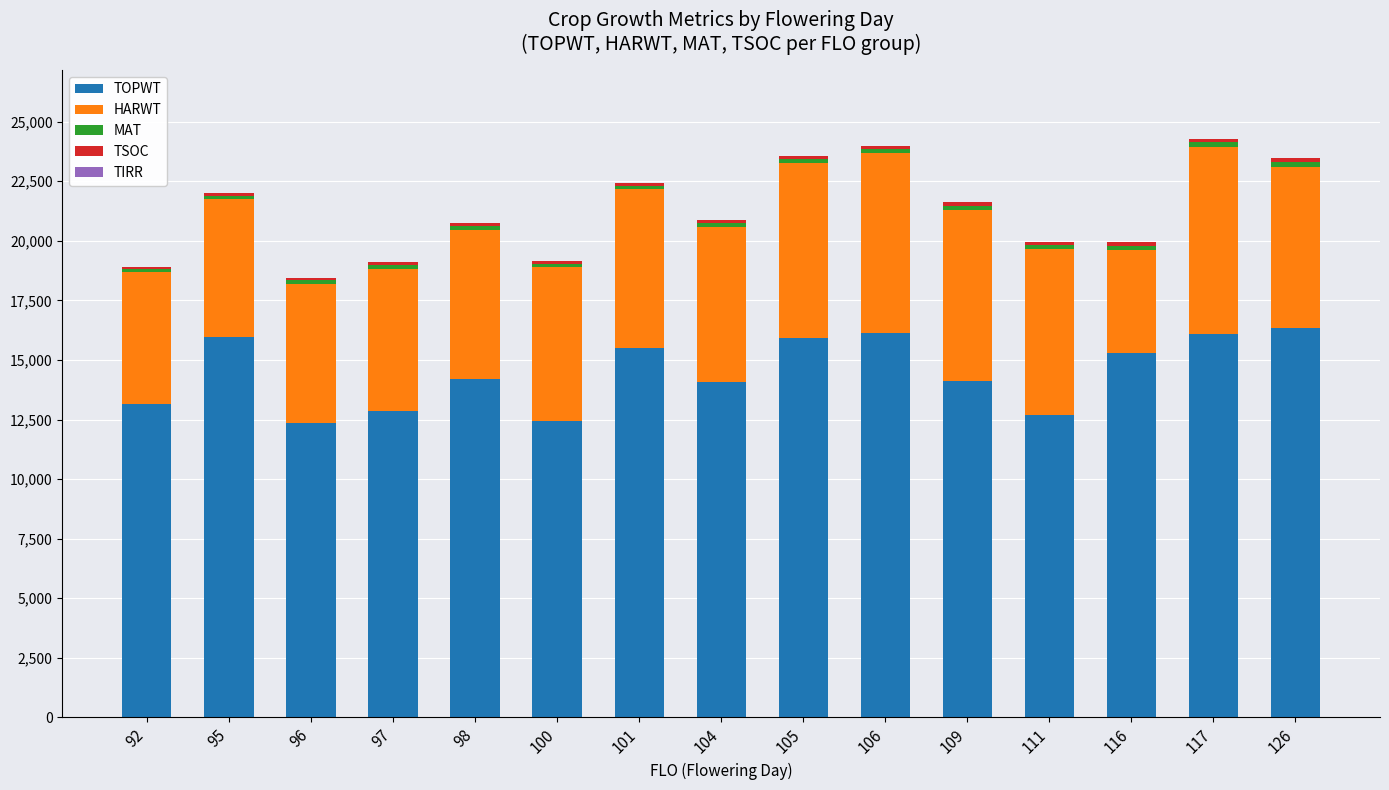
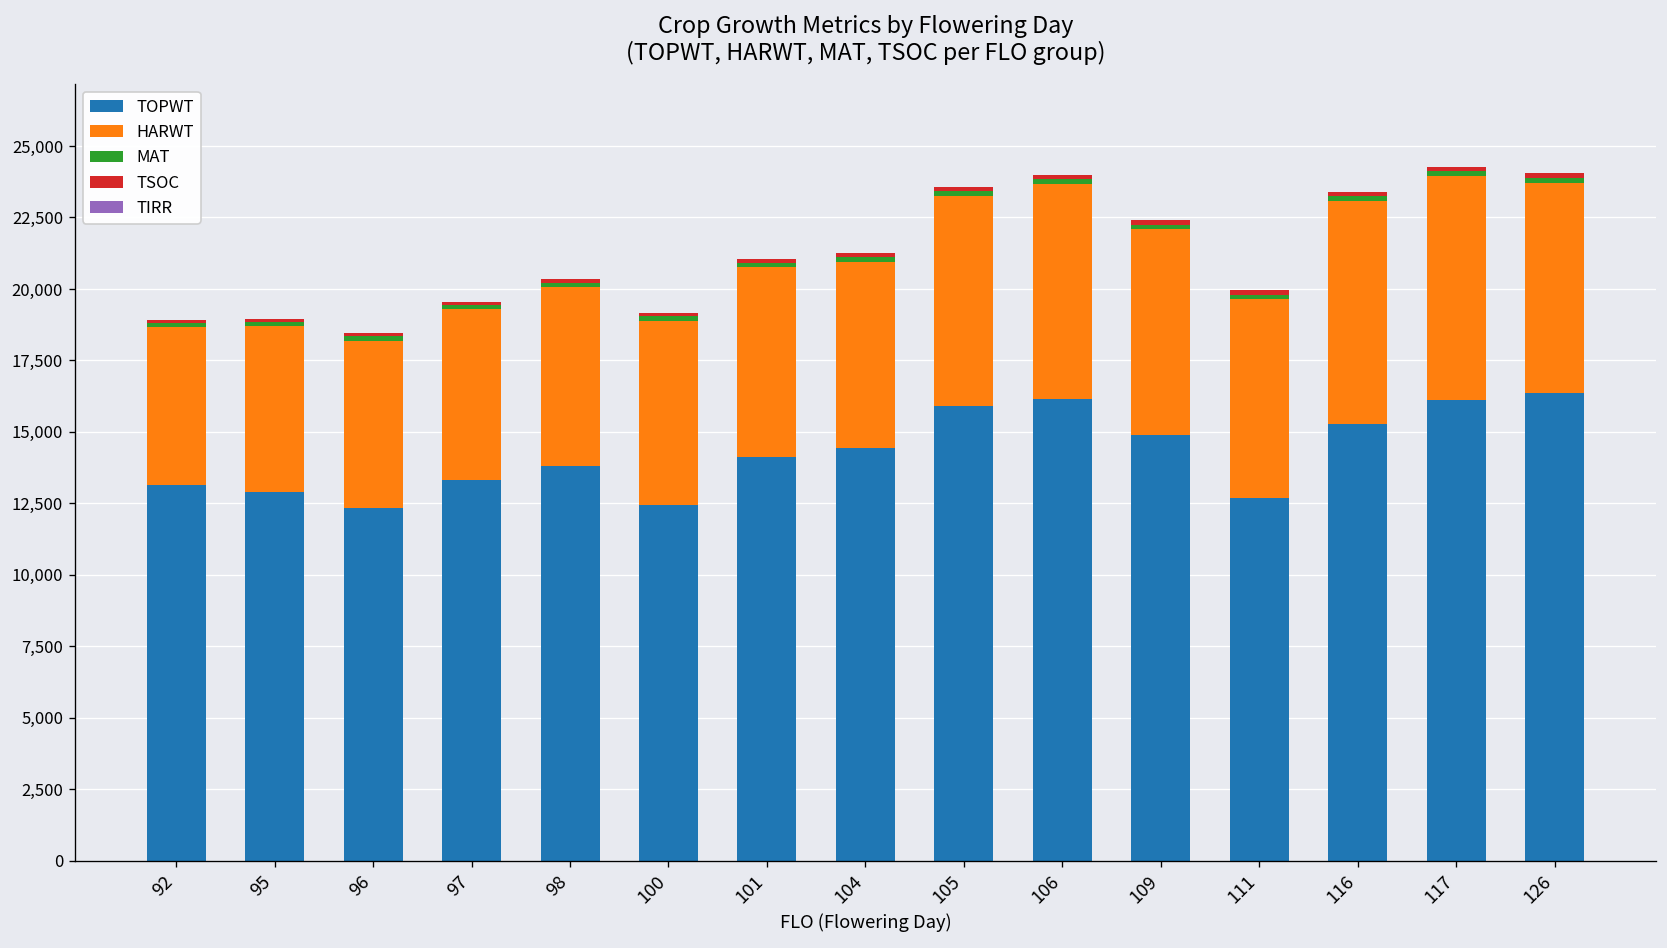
TOPWT, 95: 16,000 -> 12,900
TOPWT, 97: 12,900 -> 13,300
TOPWT, 98: 14,200 -> 13,800
TOPWT, 101: 15,500 -> 14,100
TOPWT, 104: 14,100 -> 14,400
TOPWT, 109: 14,100 -> 14,900
HARWT, 116: 4,300 -> 7,800
HARWT, 126: 6,800 -> 7,300
